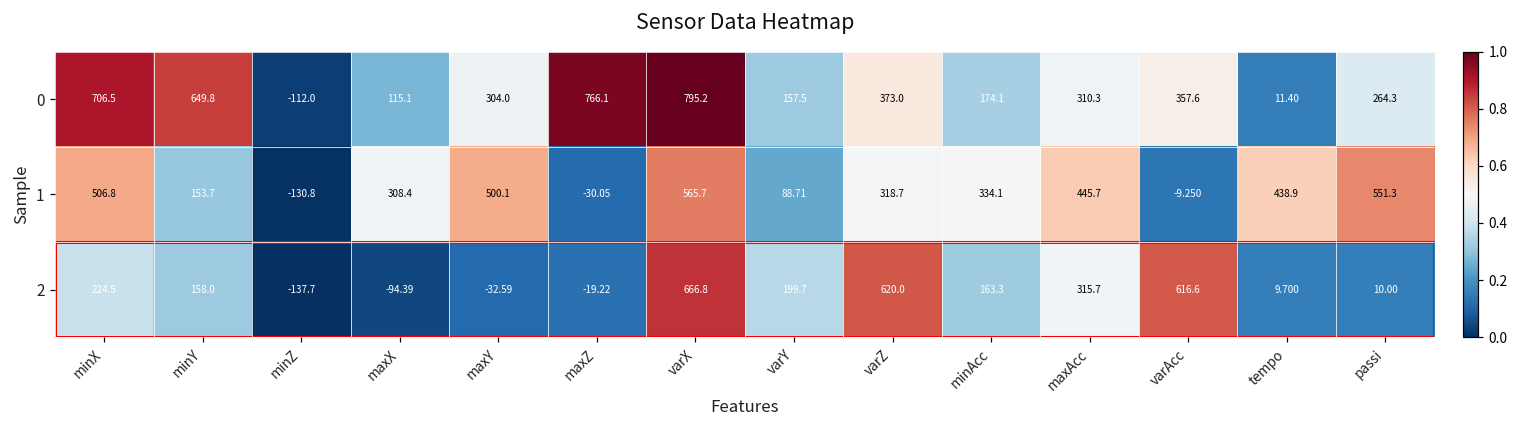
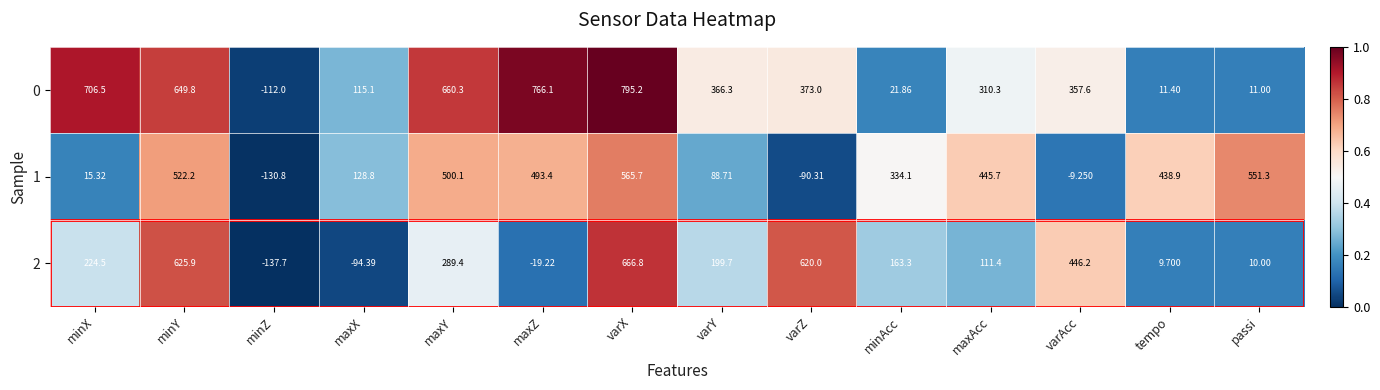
0, maxY: 304.0 -> 660.3
0, varY: 157.5 -> 366.3
0, minAcc: 174.1 -> 21.86
0, passi: 264.3 -> 11.00
1, minX: 506.8 -> 15.32
1, minY: 153.7 -> 522.2
1, maxX: 308.4 -> 128.8
1, maxZ: -30.05 -> 493.4
1, varZ: 318.7 -> -90.31
2, minY: 158.0 -> 625.9
2, maxY: -32.59 -> 289.4
2, maxAcc: 315.7 -> 111.4
2, varAcc: 616.6 -> 446.2
